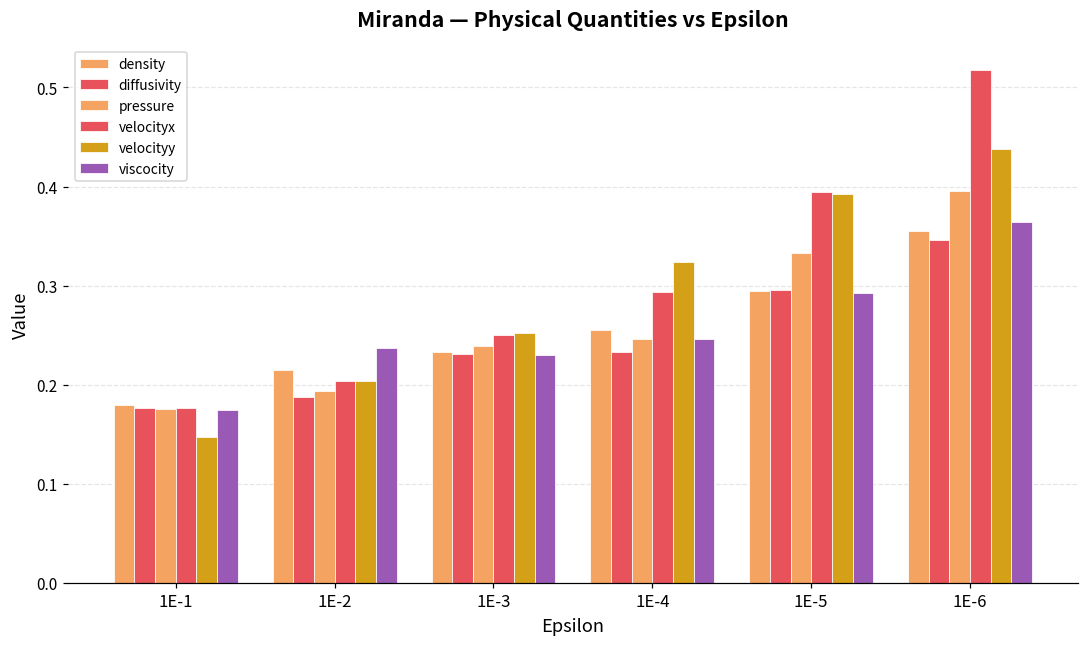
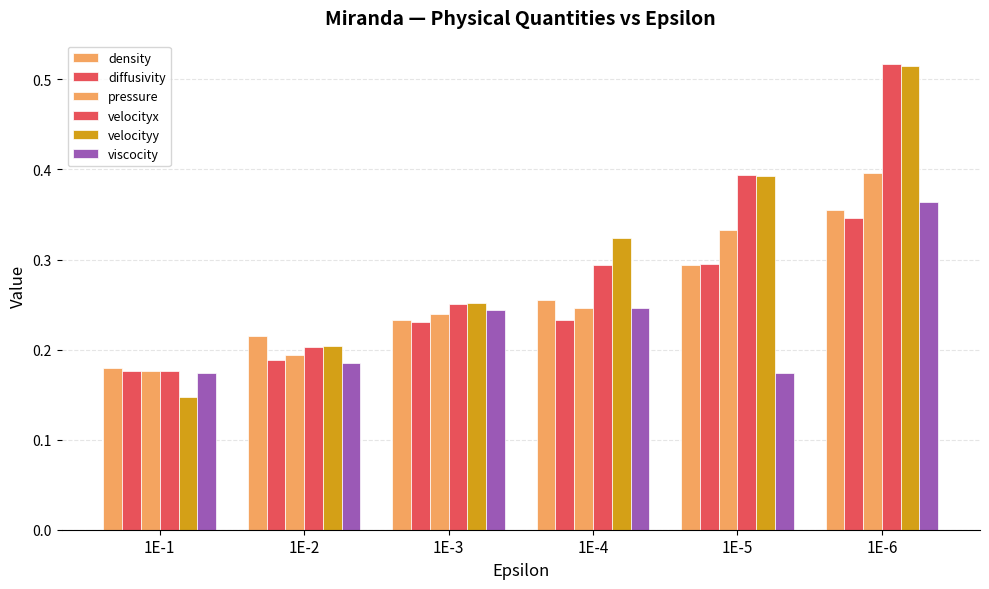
viscocity, 1E-2: 0.24 -> 0.19
viscocity, 1E-3: 0.23 -> 0.24
viscocity, 1E-5: 0.29 -> 0.17
velocityy, 1E-6: 0.44 -> 0.52
